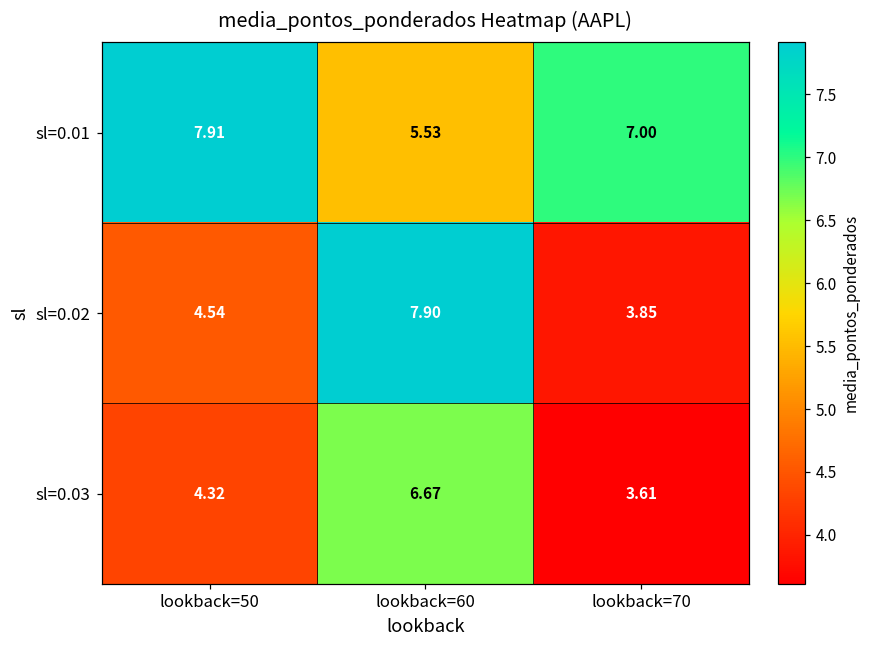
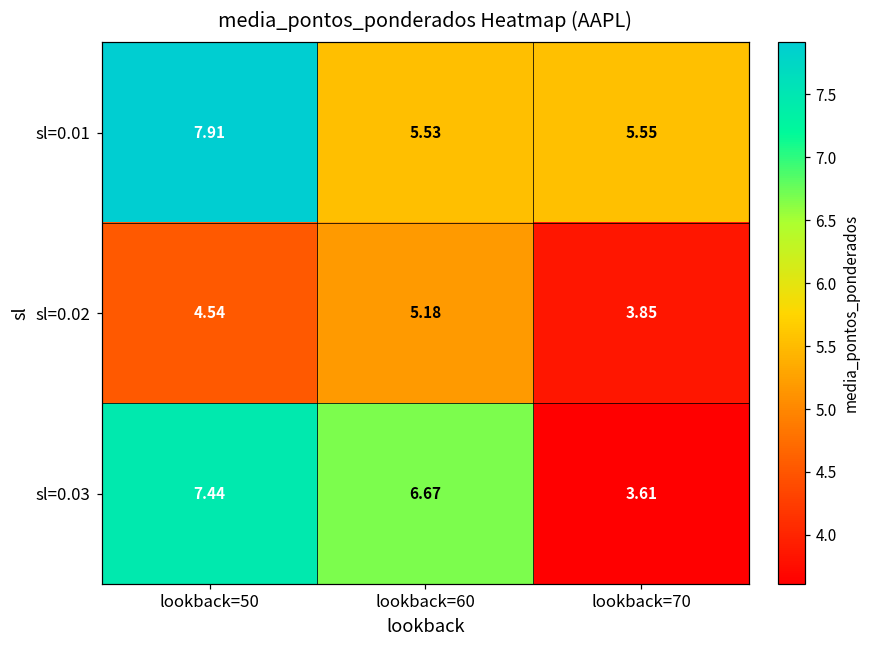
sl=0.01, lookback=70: 7.00 -> 5.55
sl=0.02, lookback=60: 7.90 -> 5.18
sl=0.03, lookback=50: 4.32 -> 7.44
